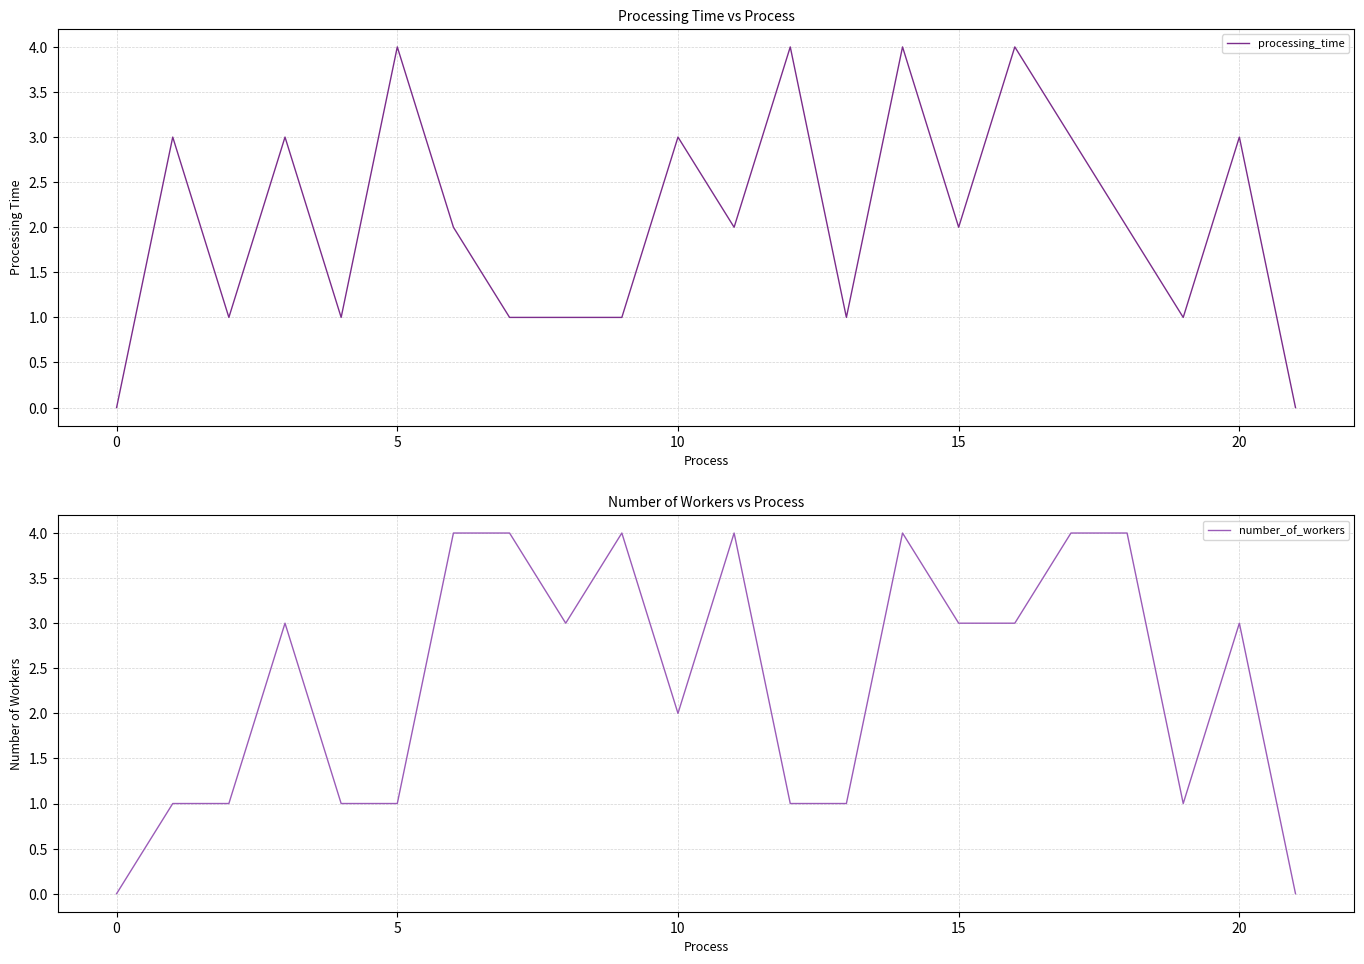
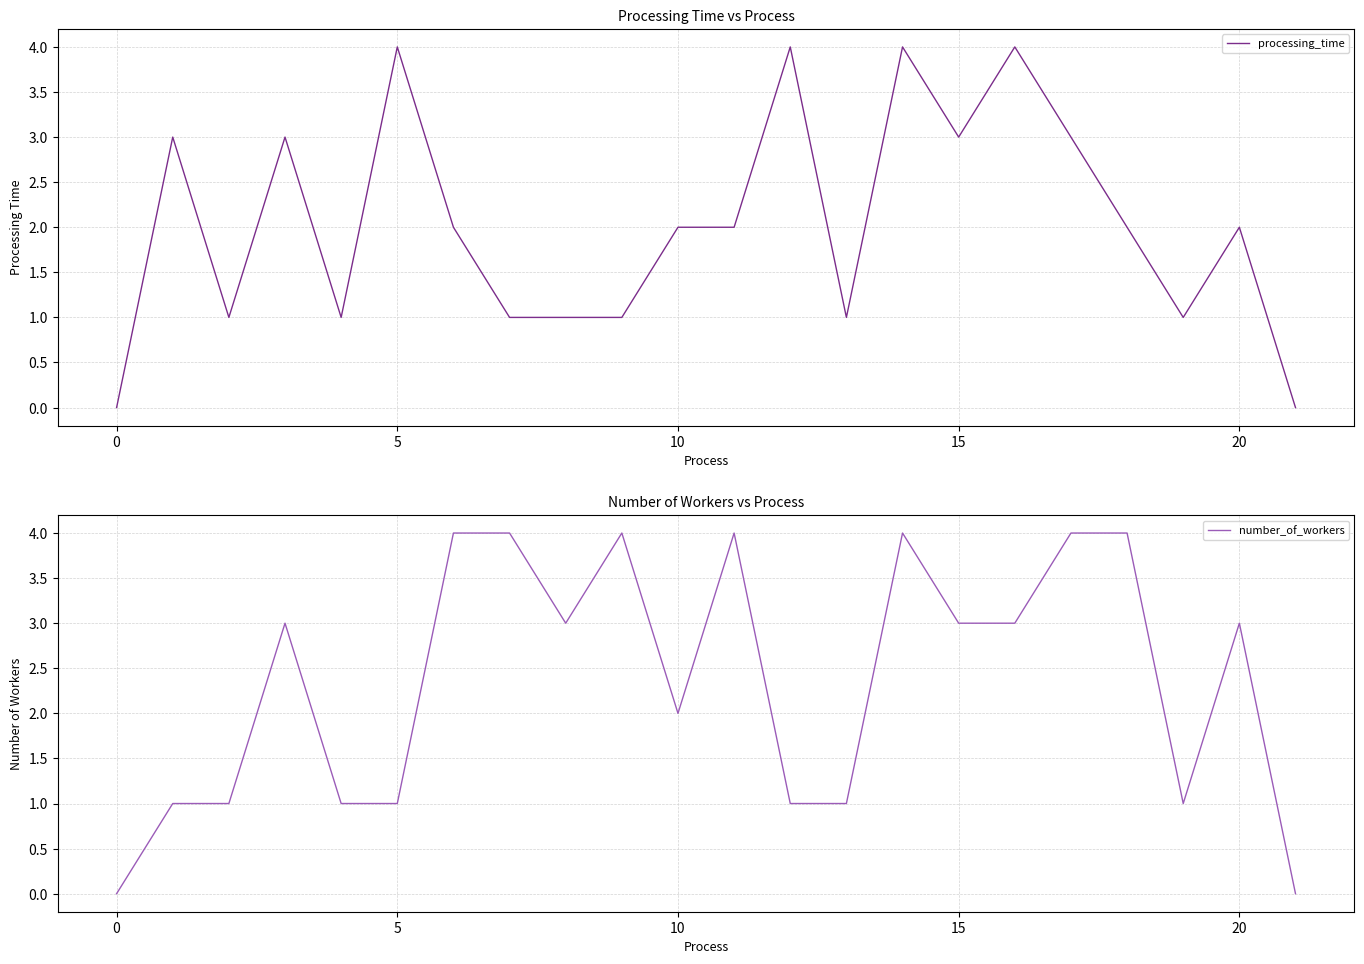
Processing Time vs Process, 10: 3 -> 2
Processing Time vs Process, 15: 2 -> 3
Processing Time vs Process, 20: 3 -> 2
